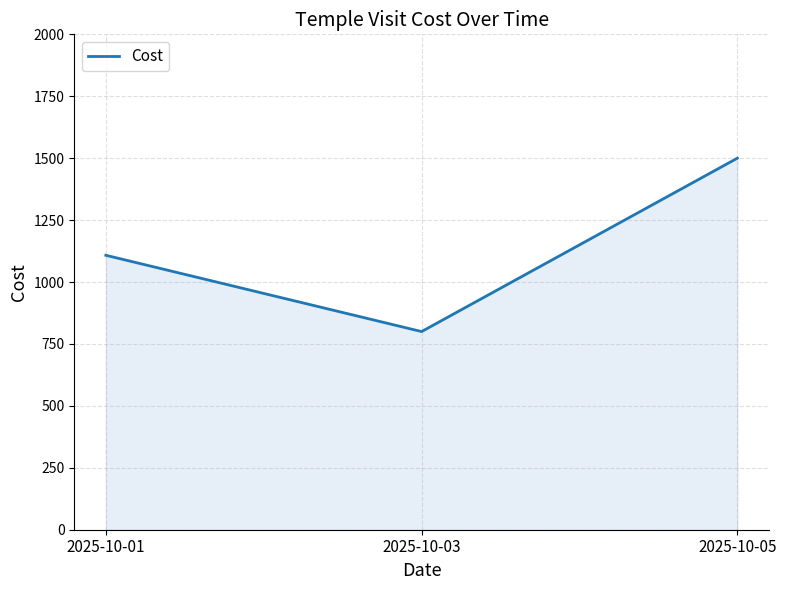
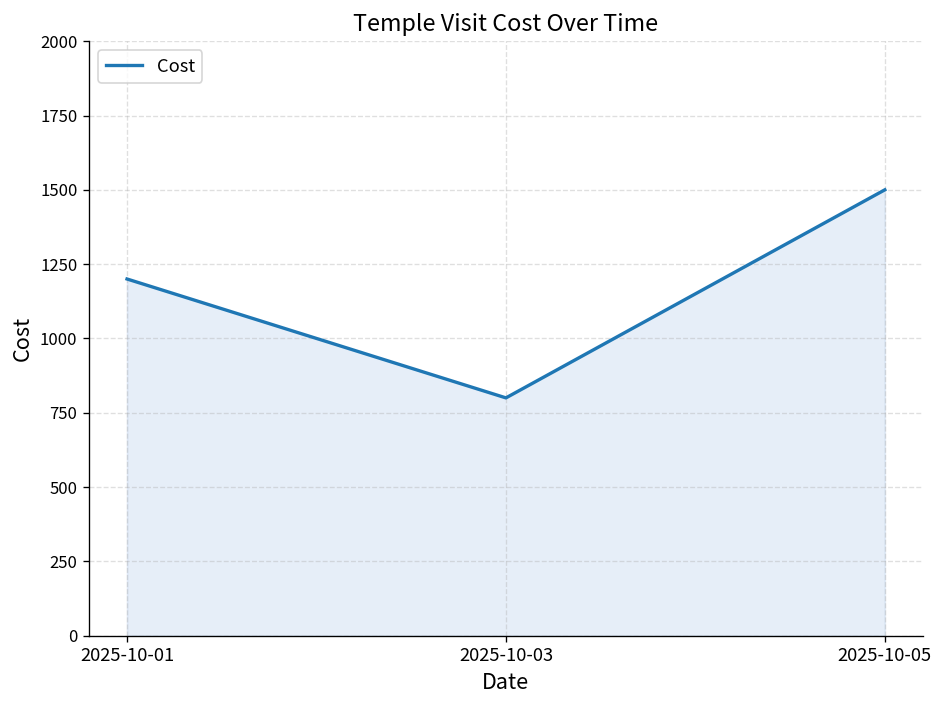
2025-10-01: 1110 -> 1200
